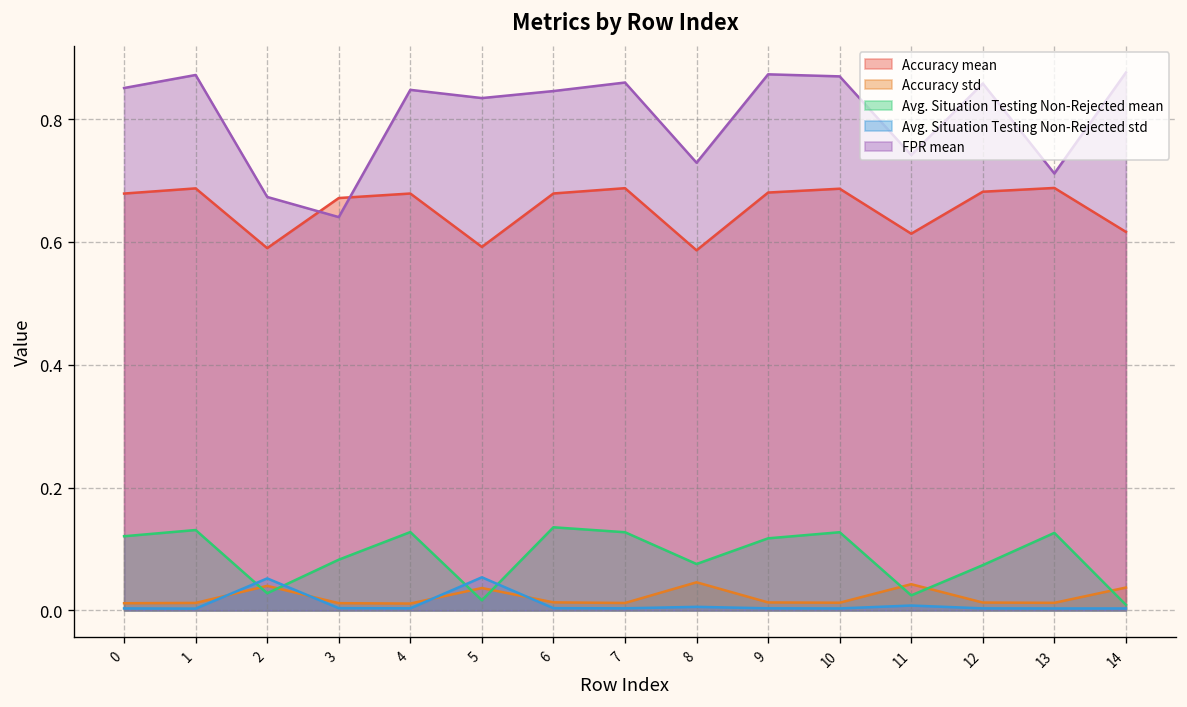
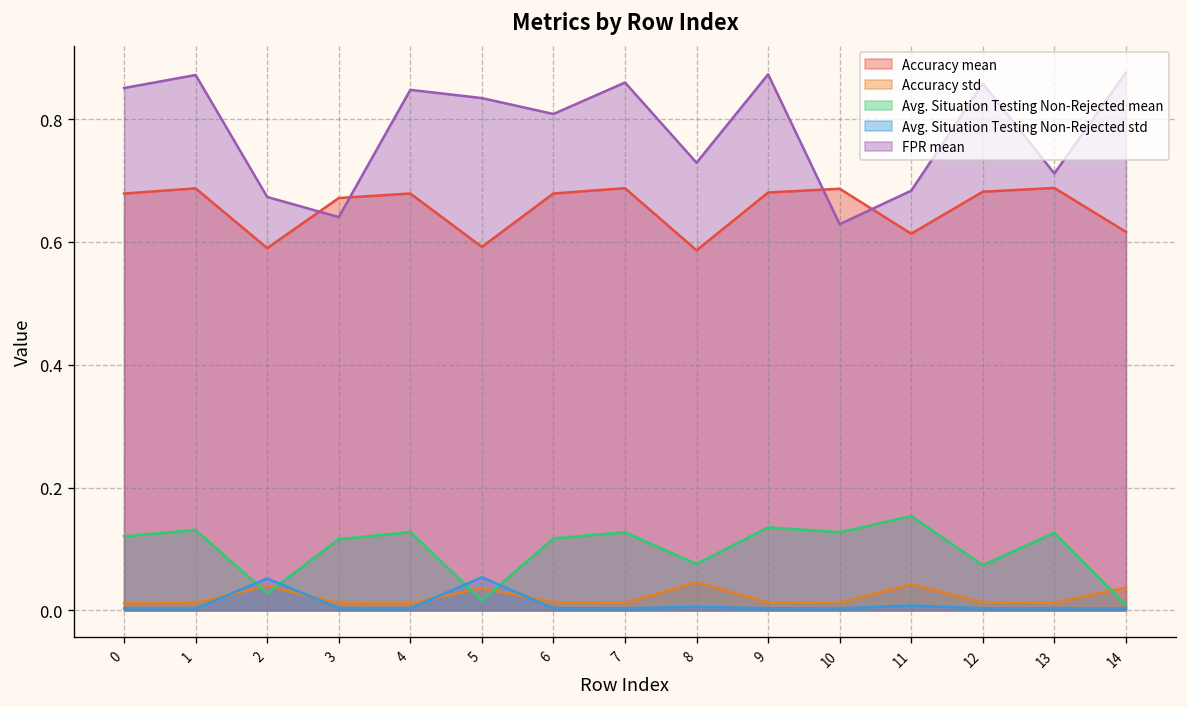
Avg. Situation Testing Non-Rejected mean, 3: 0.08 -> 0.12
Avg. Situation Testing Non-Rejected mean, 6: 0.14 -> 0.12
FPR mean, 6: 0.85 -> 0.81
Avg. Situation Testing Non-Rejected mean, 9: 0.12 -> 0.14
FPR mean, 10: 0.87 -> 0.63
Avg. Situation Testing Non-Rejected mean, 11: 0.02 -> 0.15
FPR mean, 11: 0.74 -> 0.68
